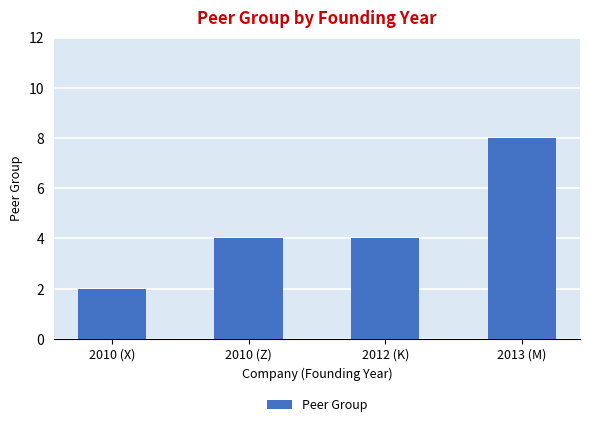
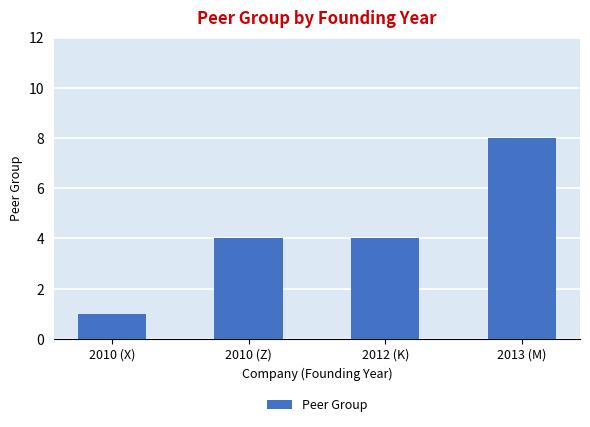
2010 (X): 2 -> 1
